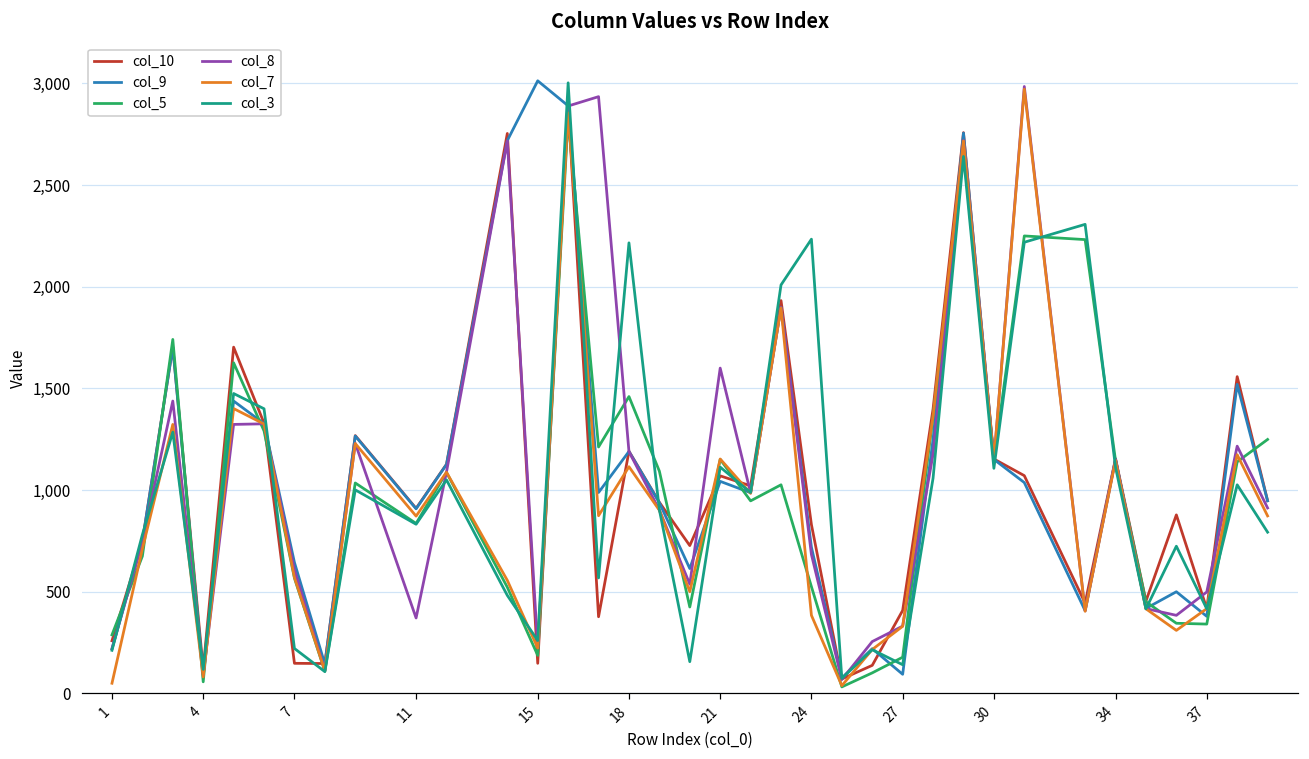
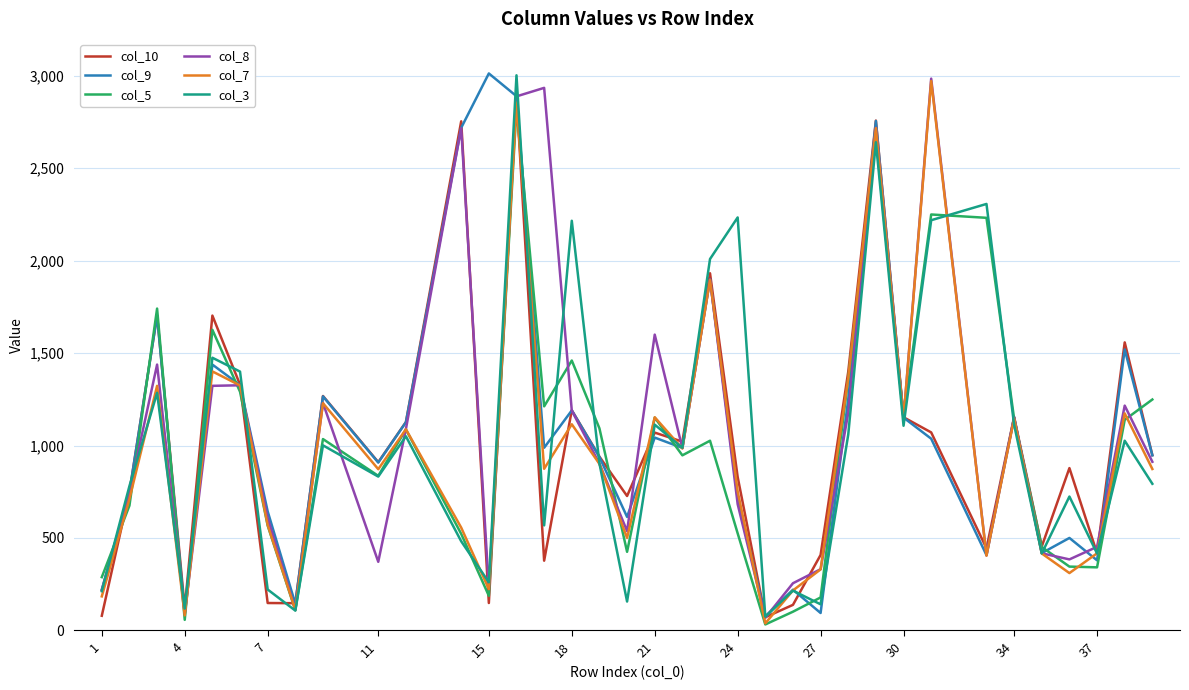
col_10, 1: 260 -> 80
col_7, 1: 50 -> 180
col_7, 24: 380 -> 750
col_8, 37: 500 -> 450
